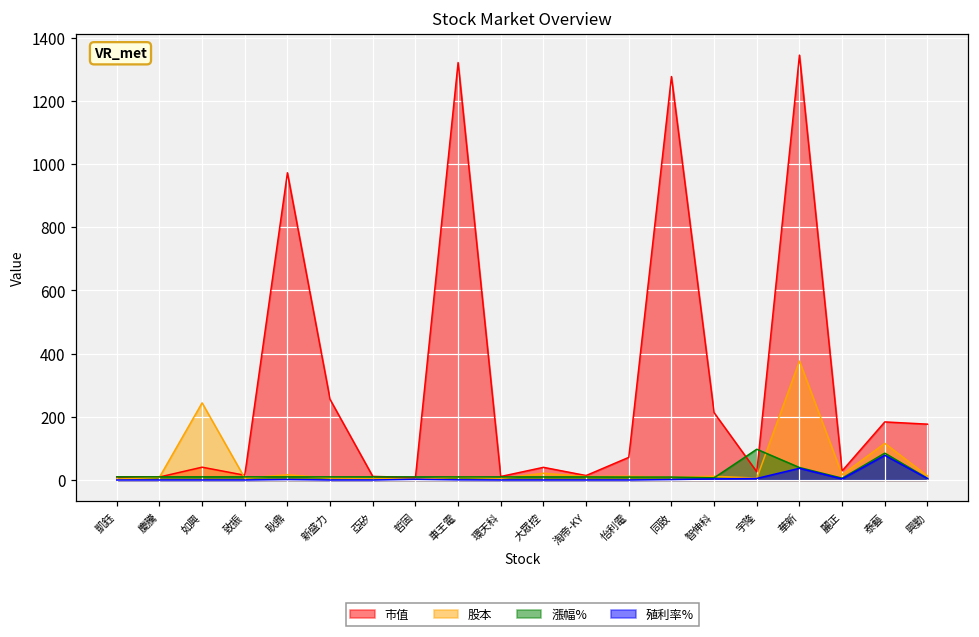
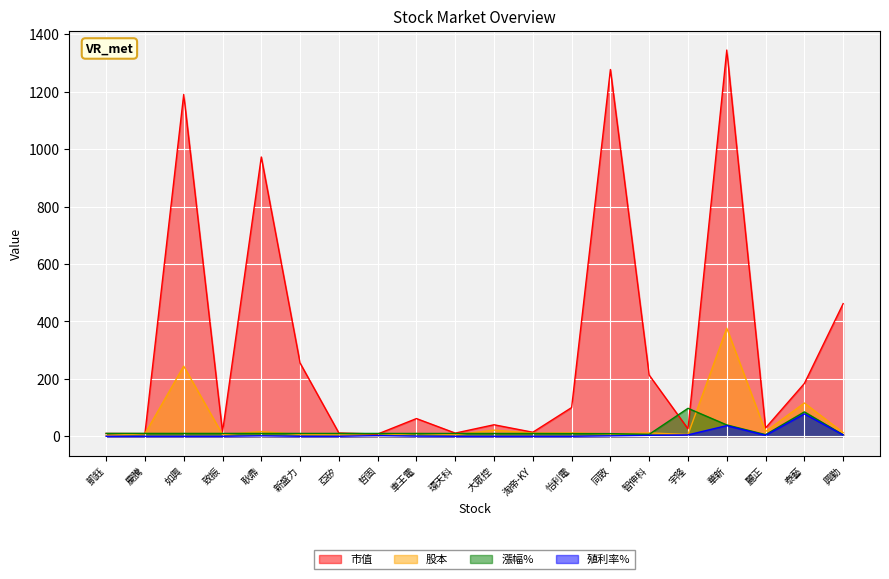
市值, 如興: 40 -> 1190
市值, 車王電: 1320 -> 60
市值, 怡利電: 70 -> 100
市值, 興勤: 180 -> 460
